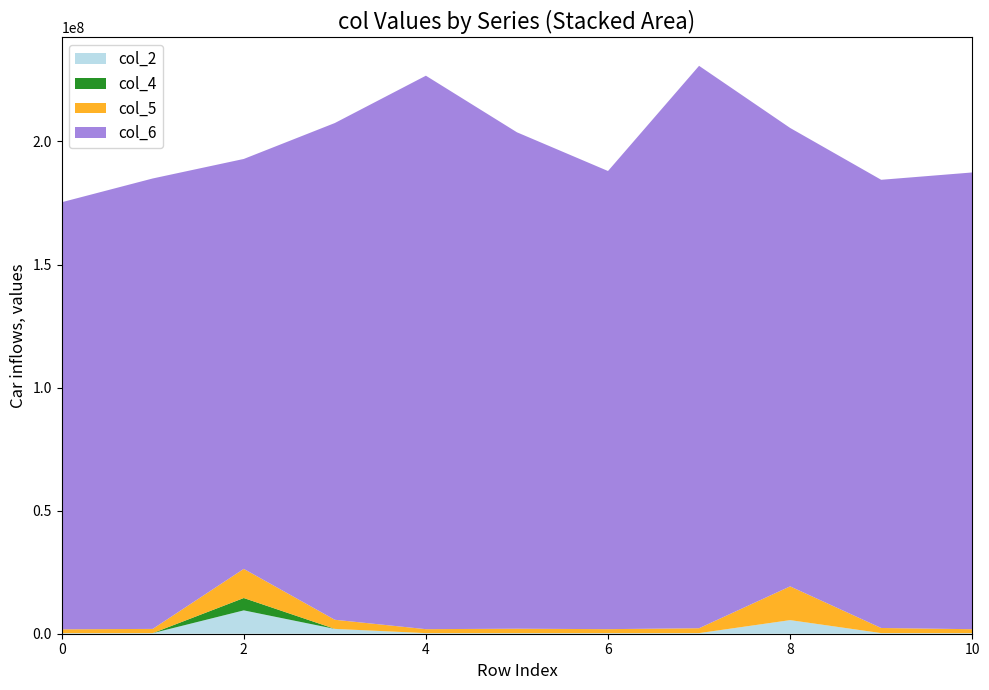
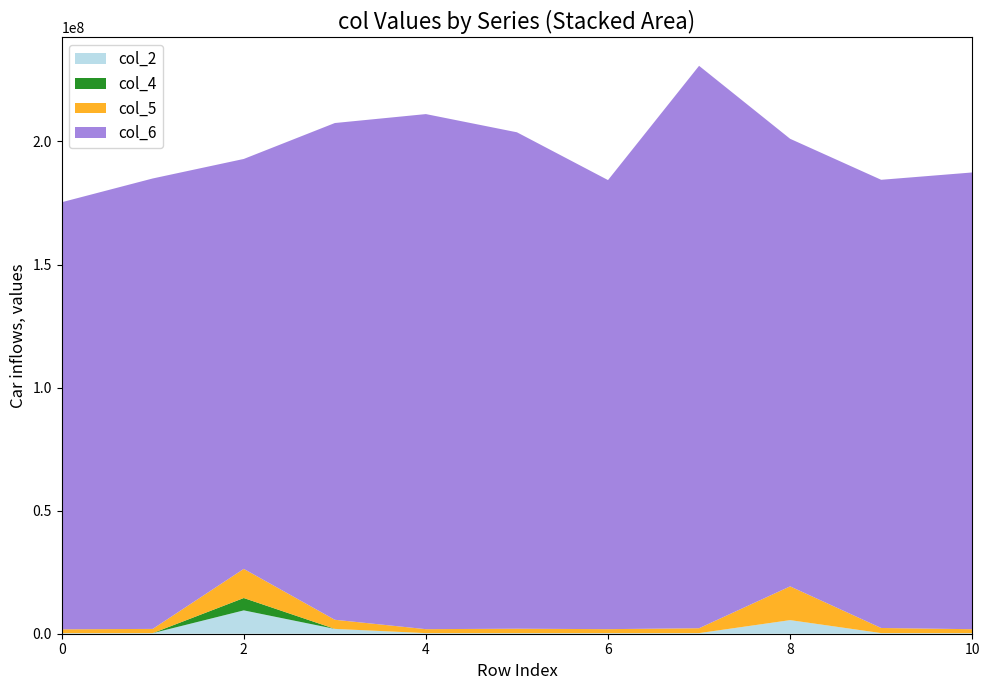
col_6, 4: 225000000 -> 209000000
col_6, 6: 186000000 -> 182000000
col_6, 8: 186000000 -> 182000000
